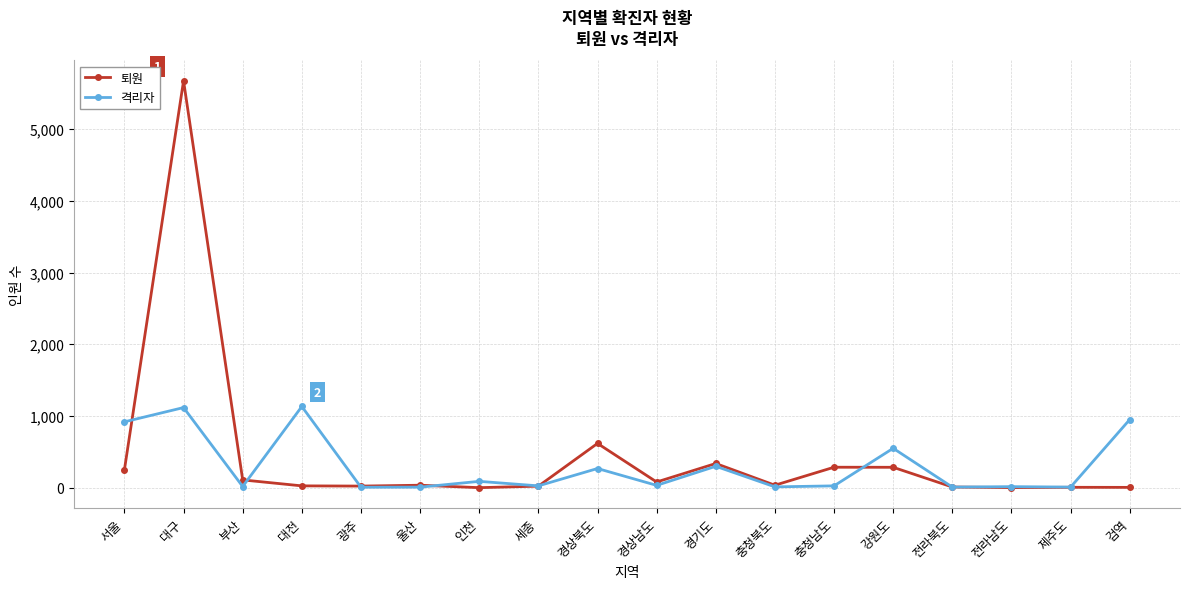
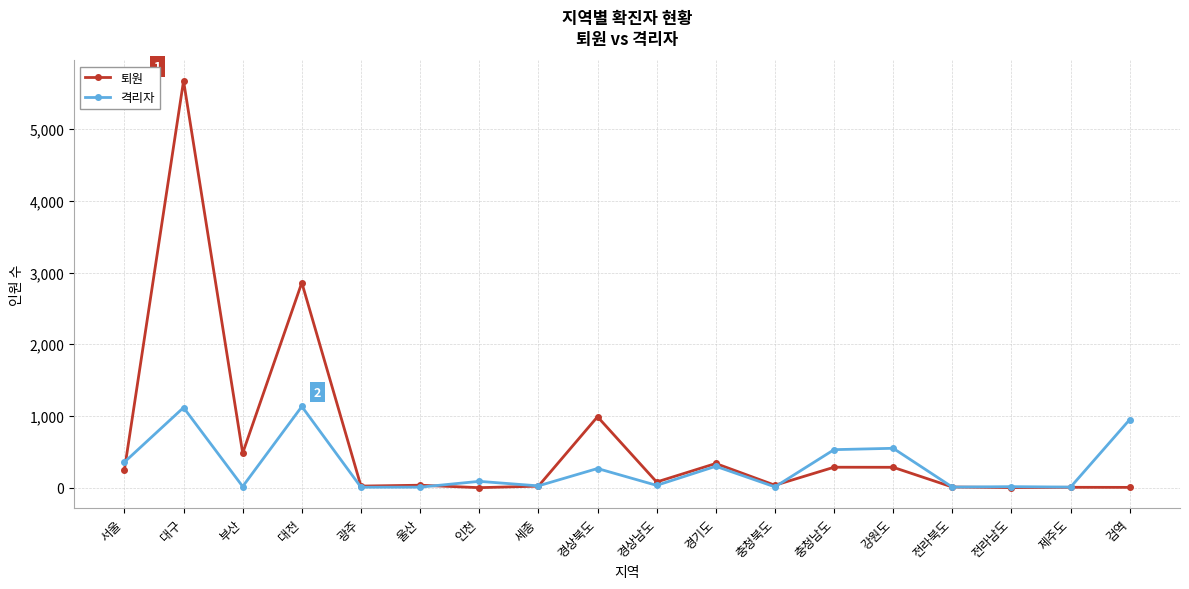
격리자, 서울: 900 -> 400
퇴원, 부산: 100 -> 500
퇴원, 대전: 0 -> 2,900
퇴원, 경상북도: 600 -> 1,000
격리자, 충청남도: 0 -> 500
